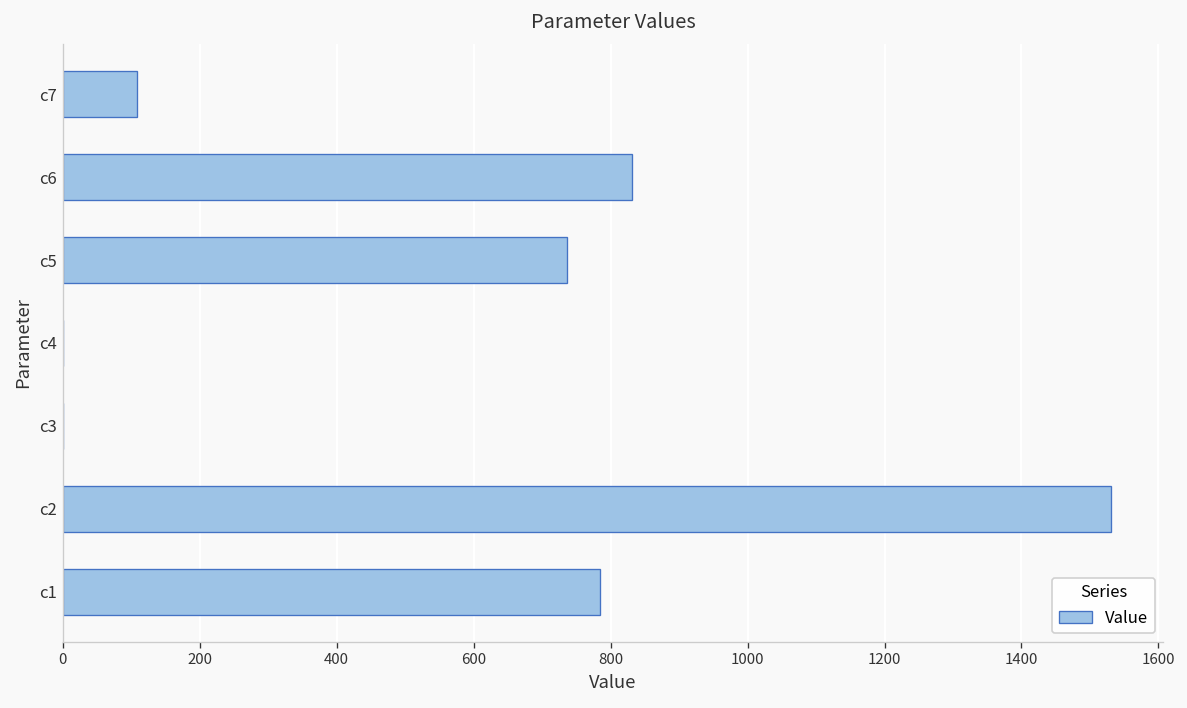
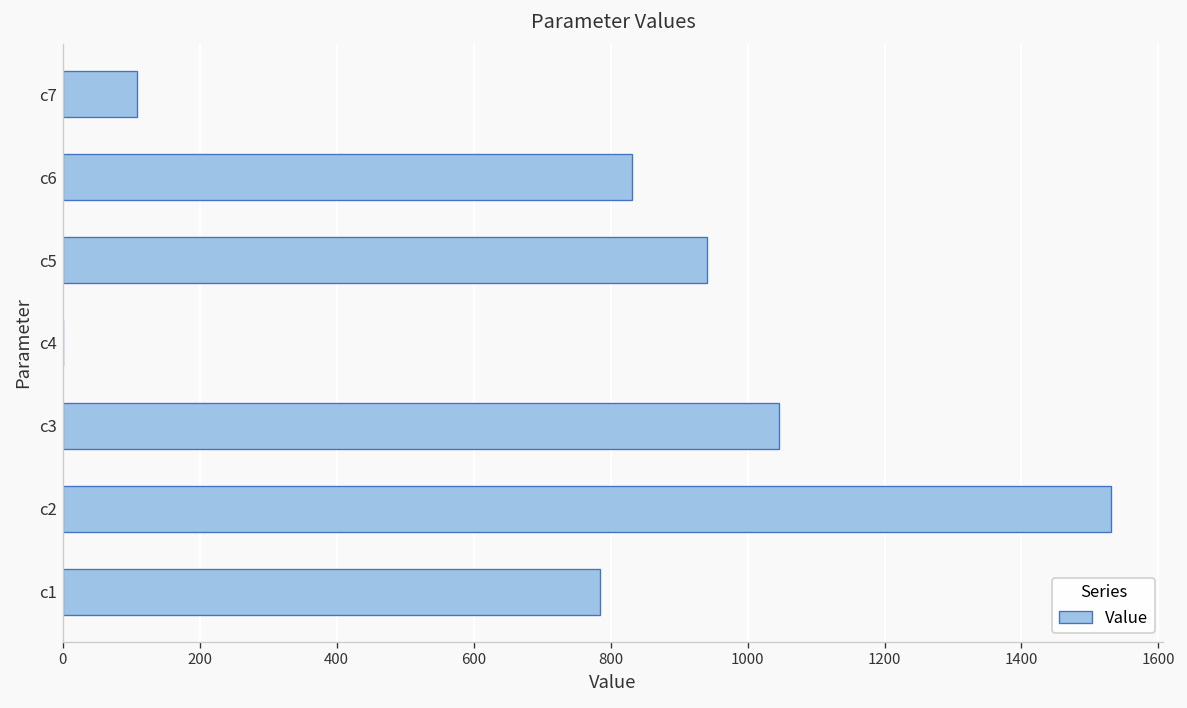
c5: 740 -> 940
c3: 0 -> 1050
